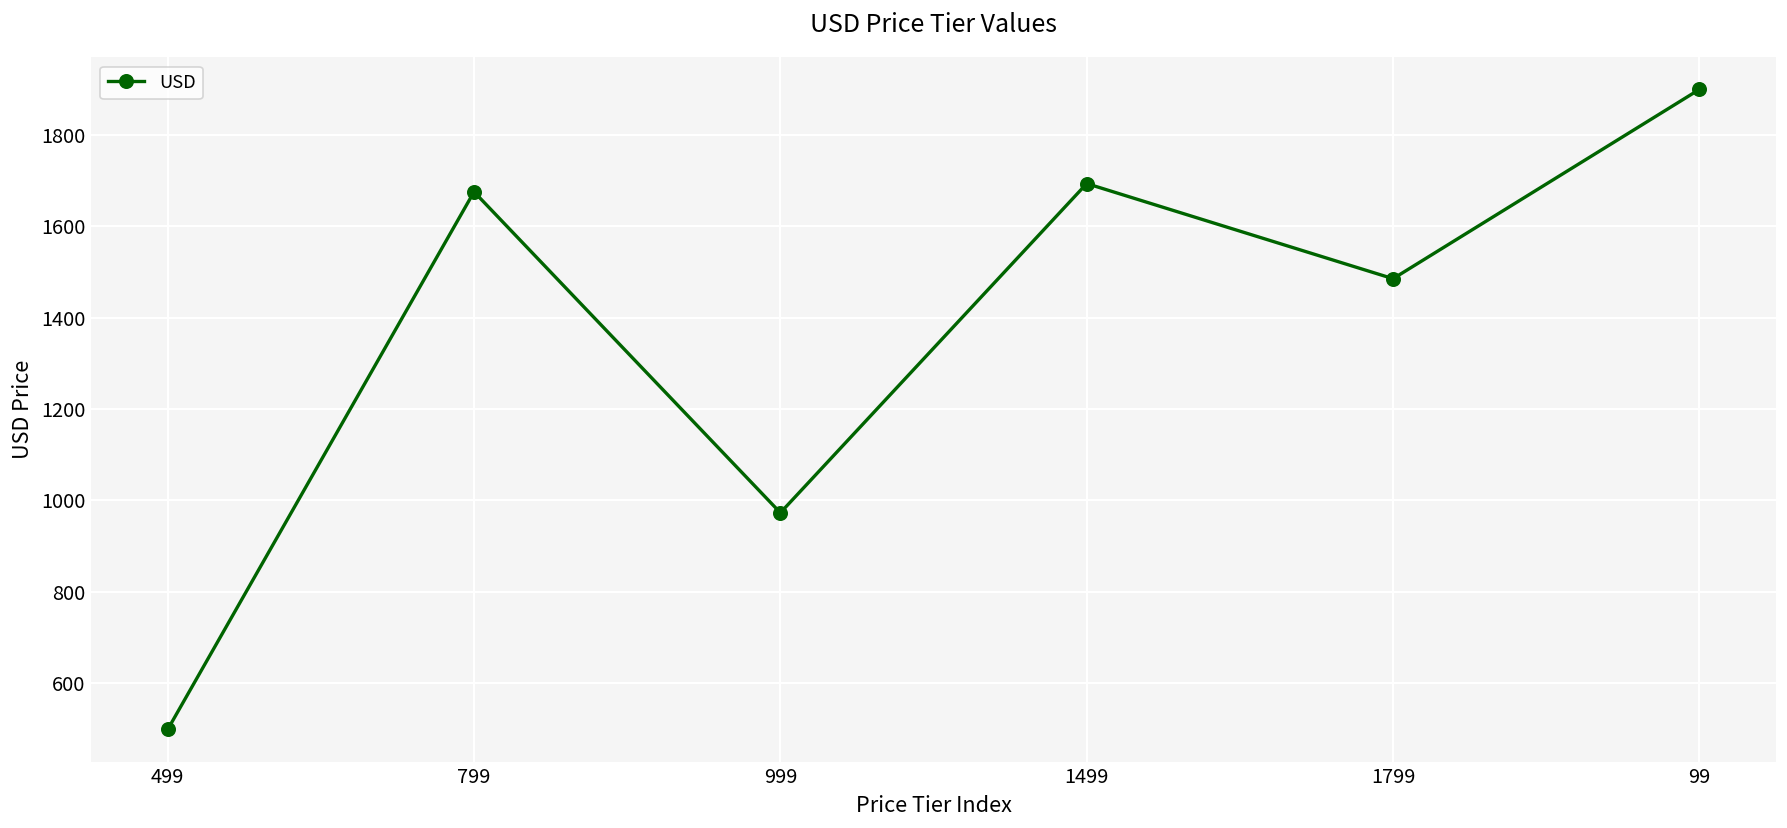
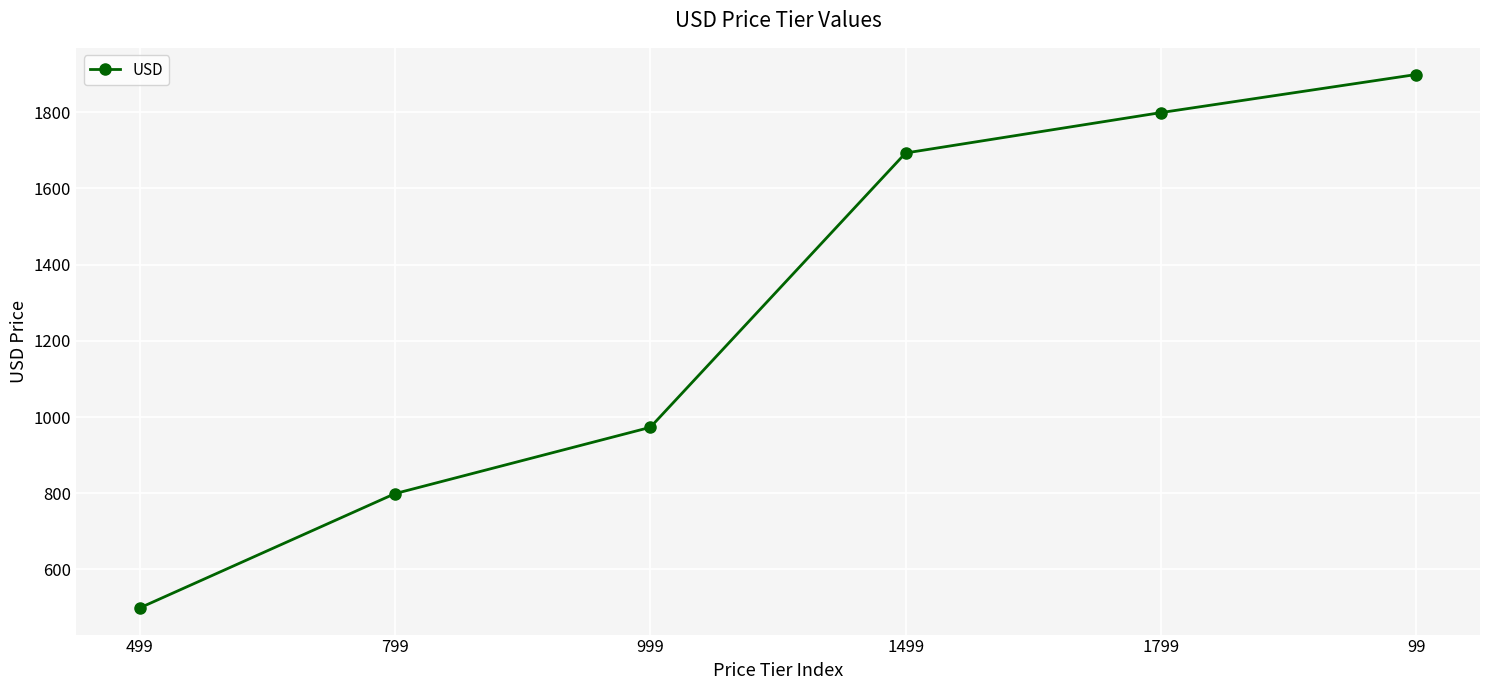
799: 1680 -> 800
1799: 1490 -> 1800
